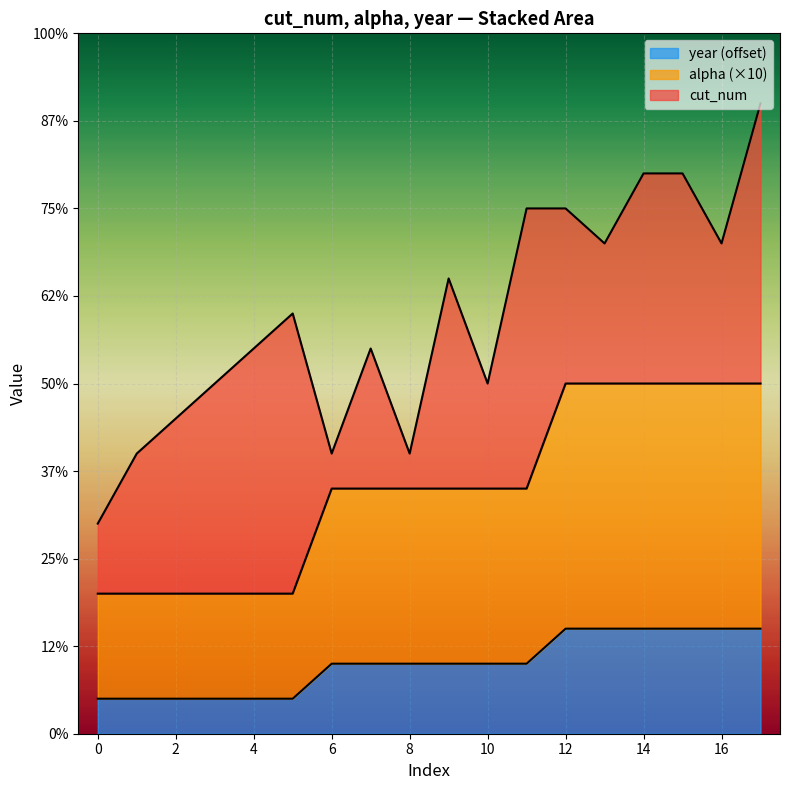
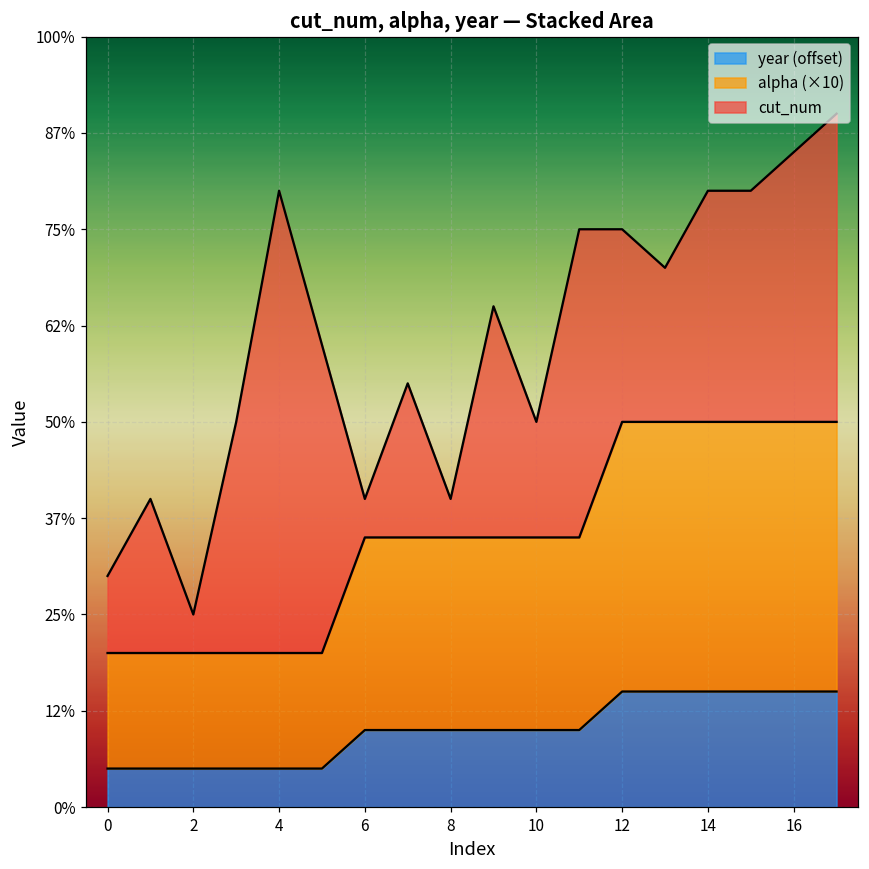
cut_num, 2: 25% -> 5%
cut_num, 4: 35% -> 60%
cut_num, 16: 20% -> 35%
